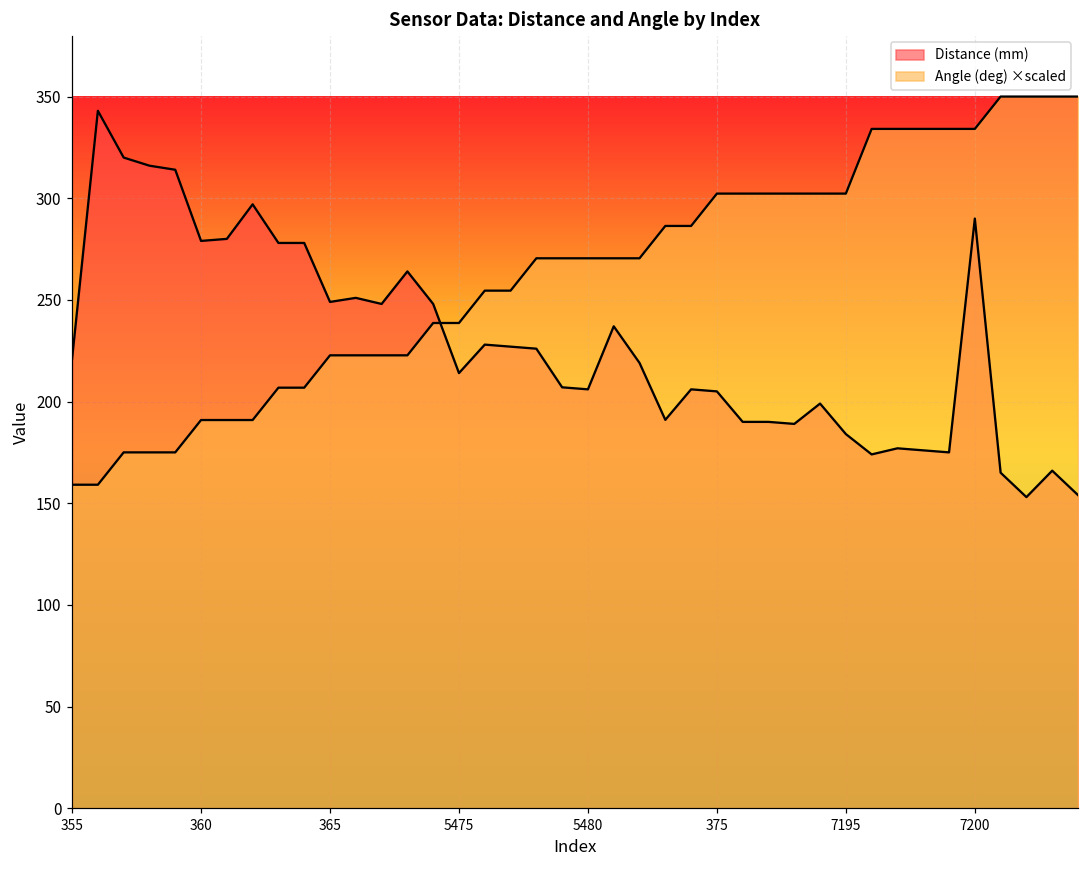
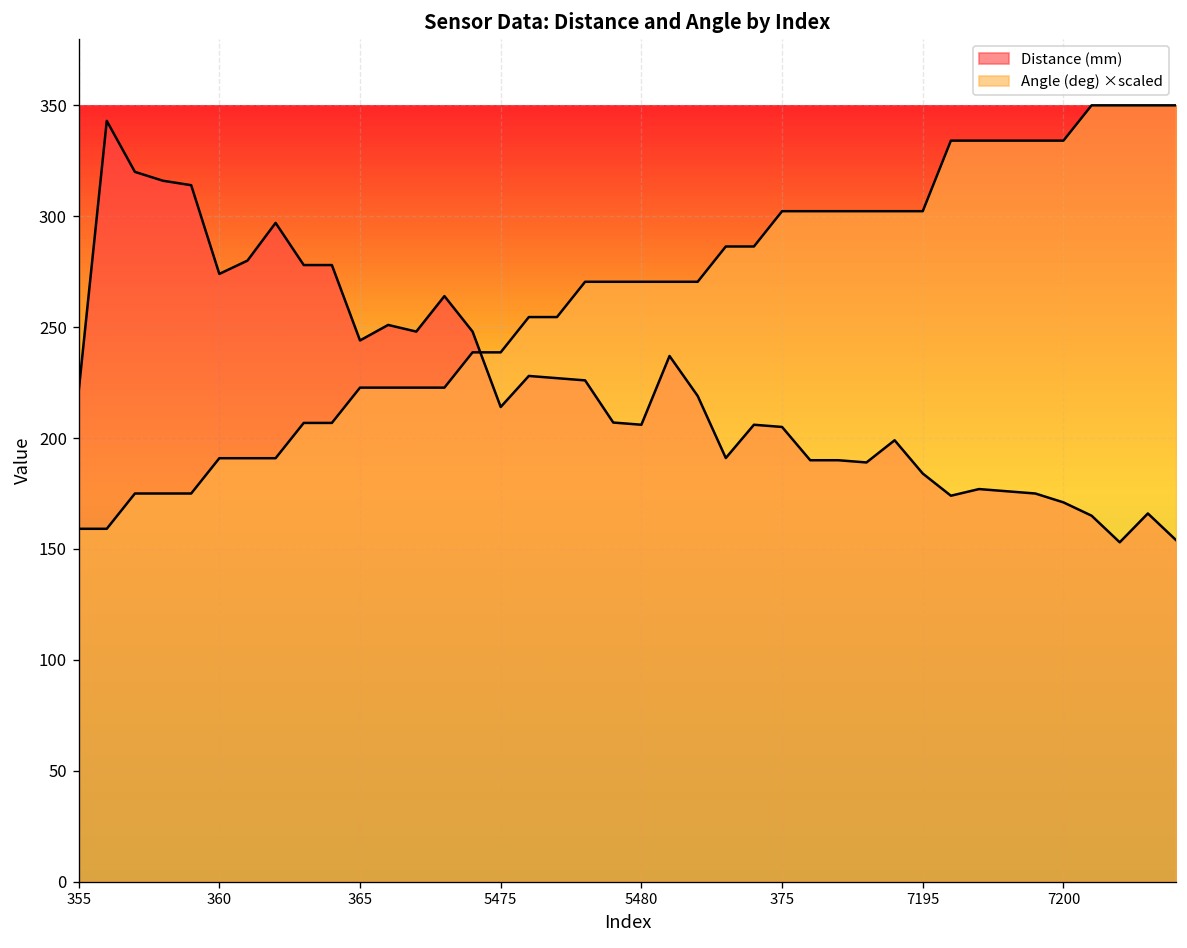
Distance (mm), 360: 279 -> 274
Distance (mm), 365: 249 -> 244
Distance (mm), 7200: 290 -> 171
